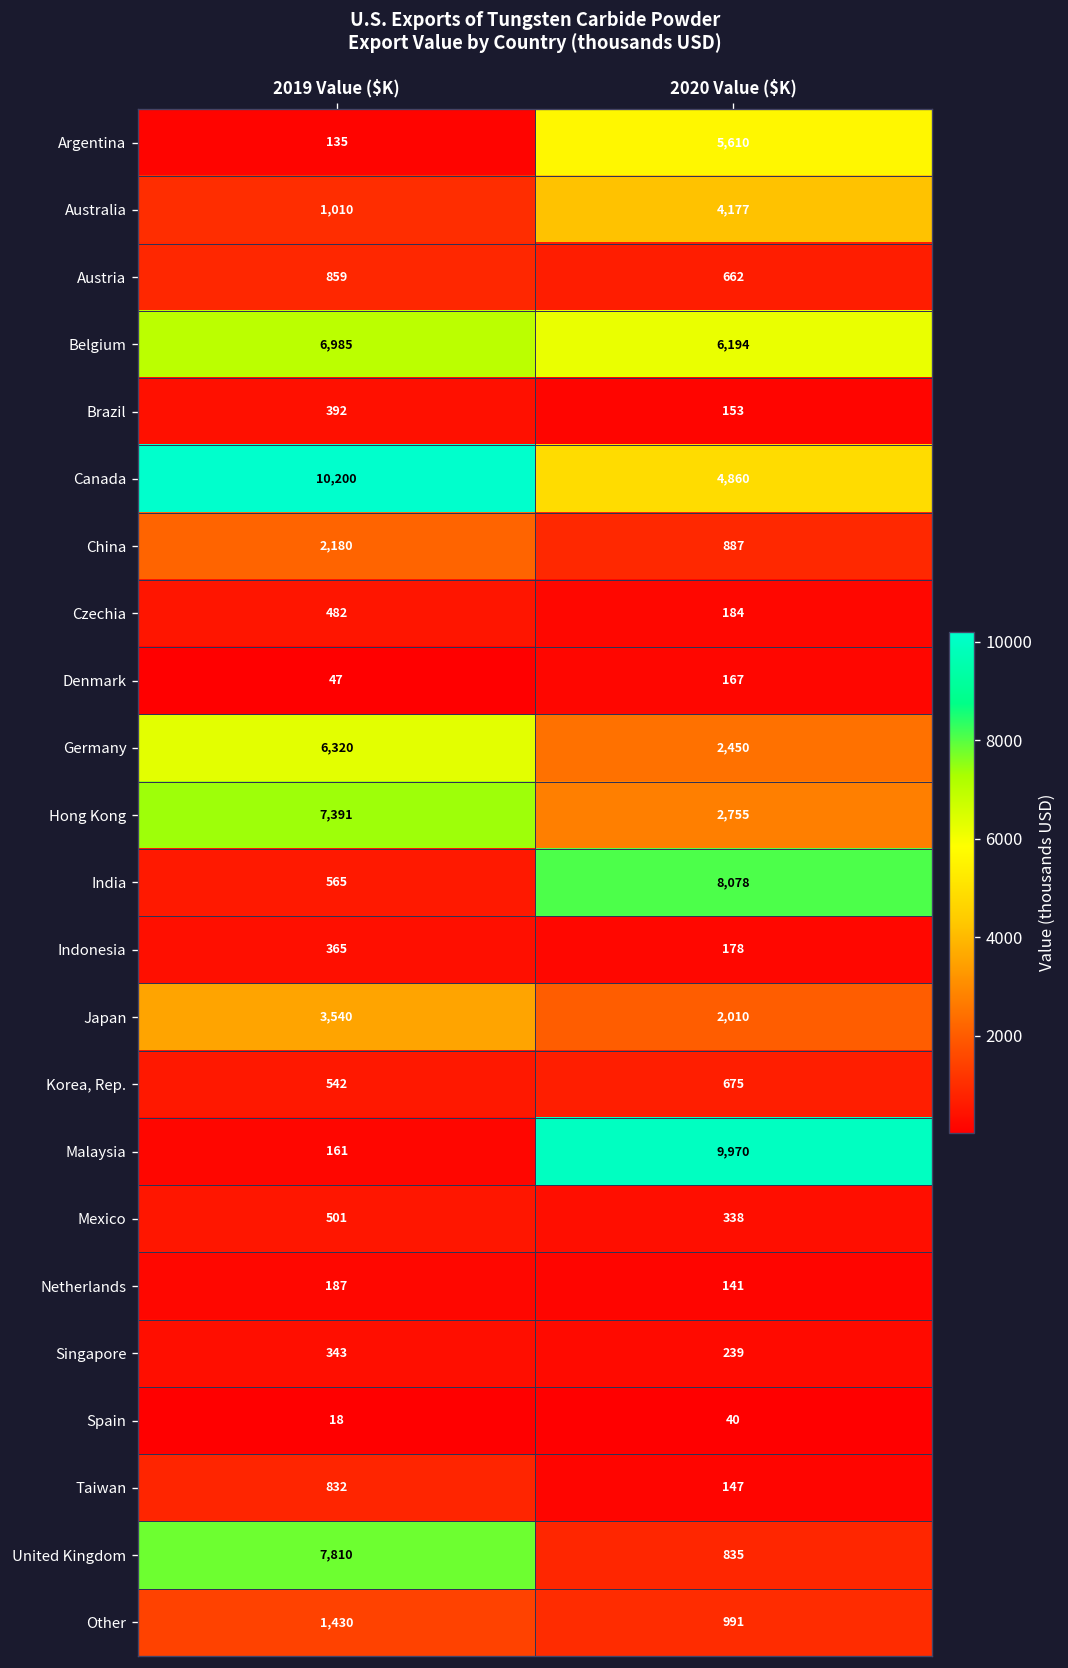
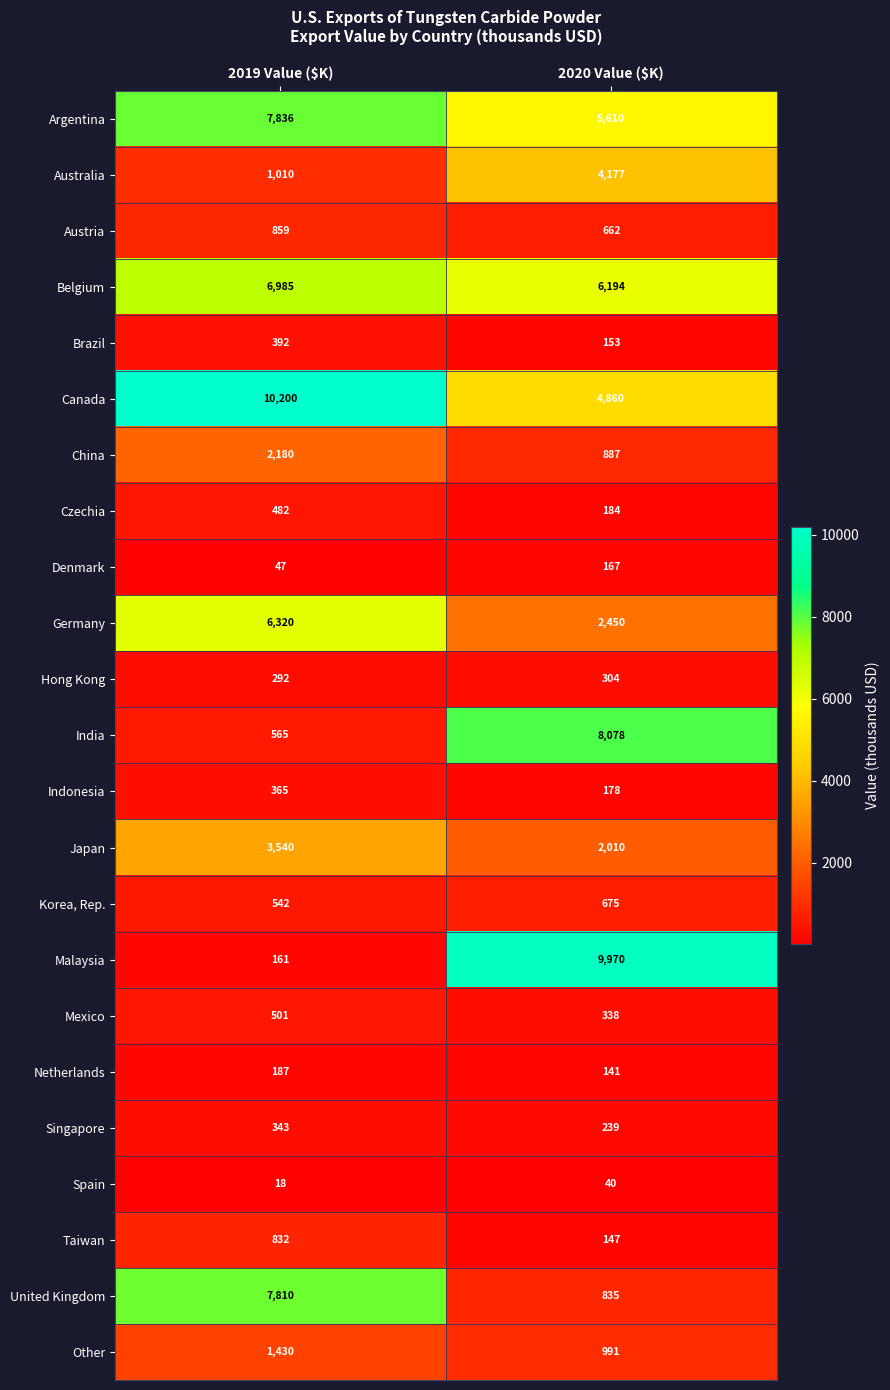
Argentina, 2019 Value ($K): 135 -> 7,836
Hong Kong, 2019 Value ($K): 7,391 -> 292
Hong Kong, 2020 Value ($K): 2,755 -> 304
